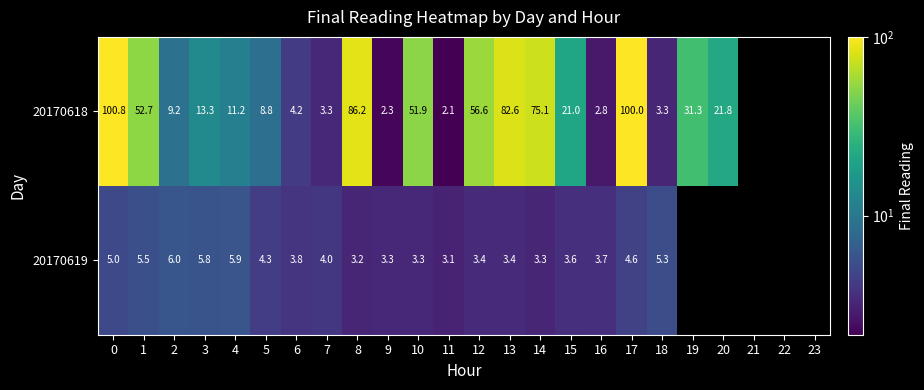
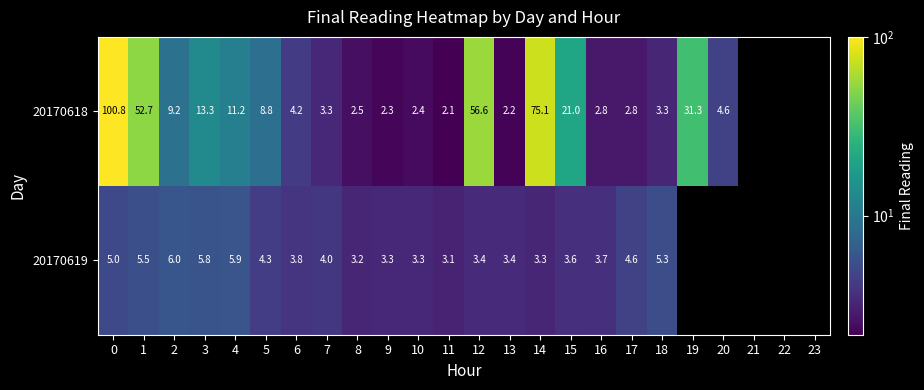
20170618, 8: 86.2 -> 2.5
20170618, 10: 51.9 -> 2.4
20170618, 13: 82.6 -> 2.2
20170618, 17: 100.0 -> 2.8
20170618, 20: 21.8 -> 4.6
